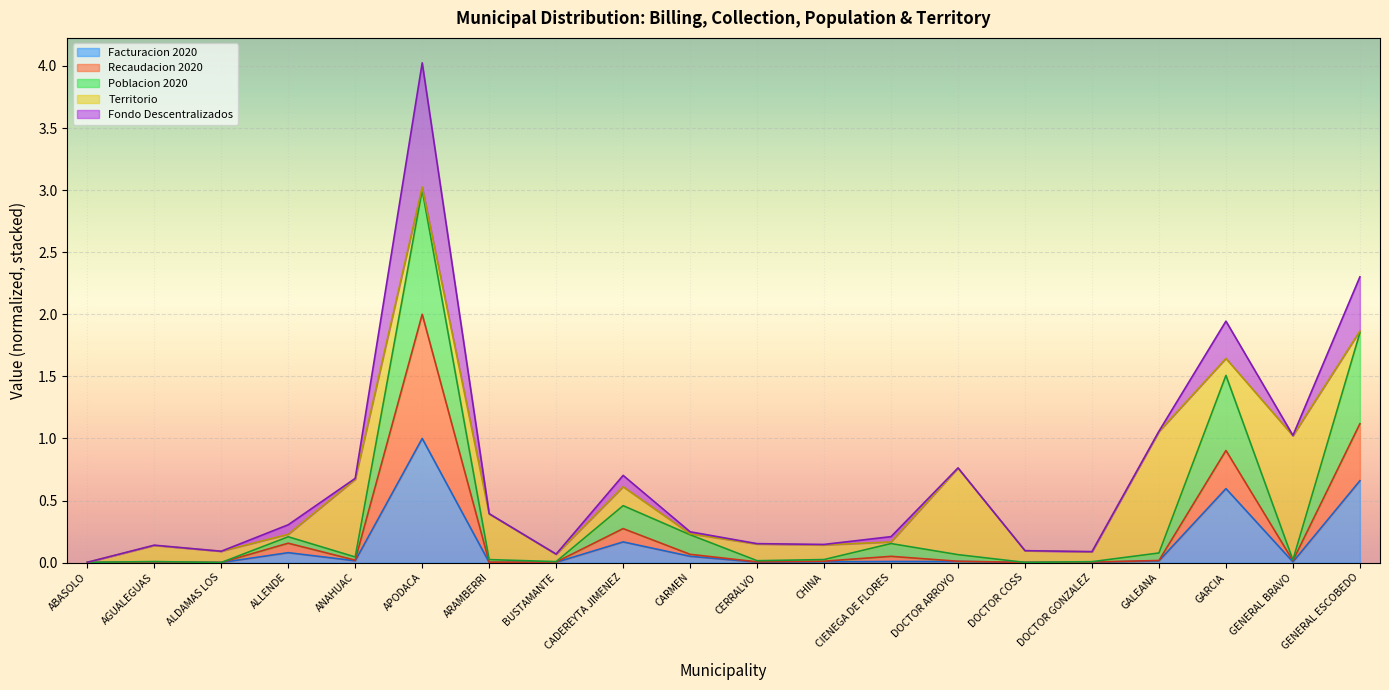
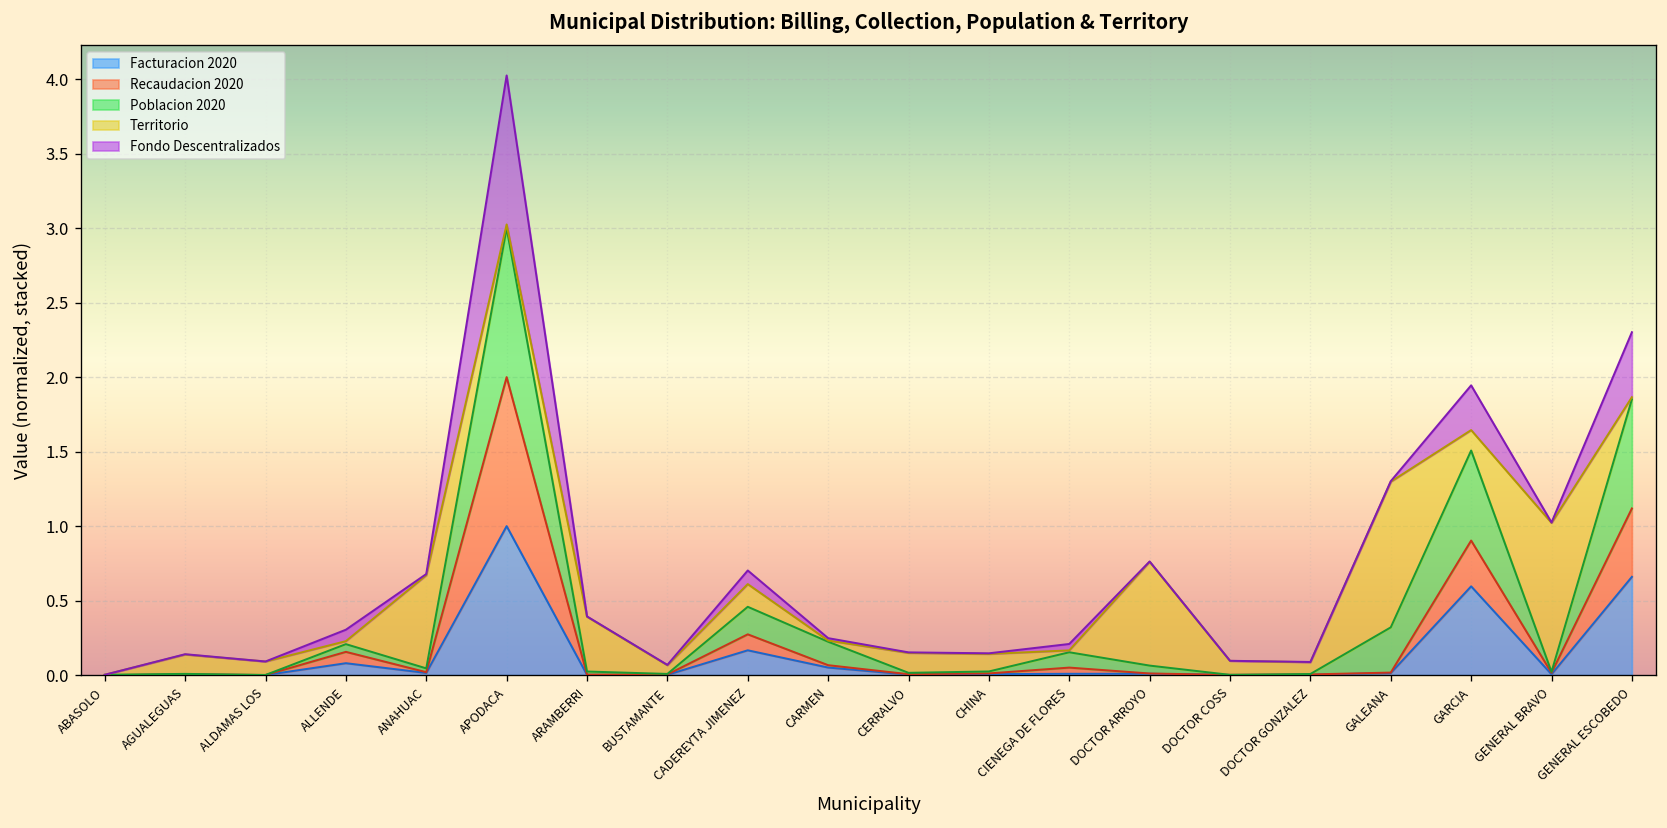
Poblacion 2020, GALEANA: 0.06 -> 0.30
